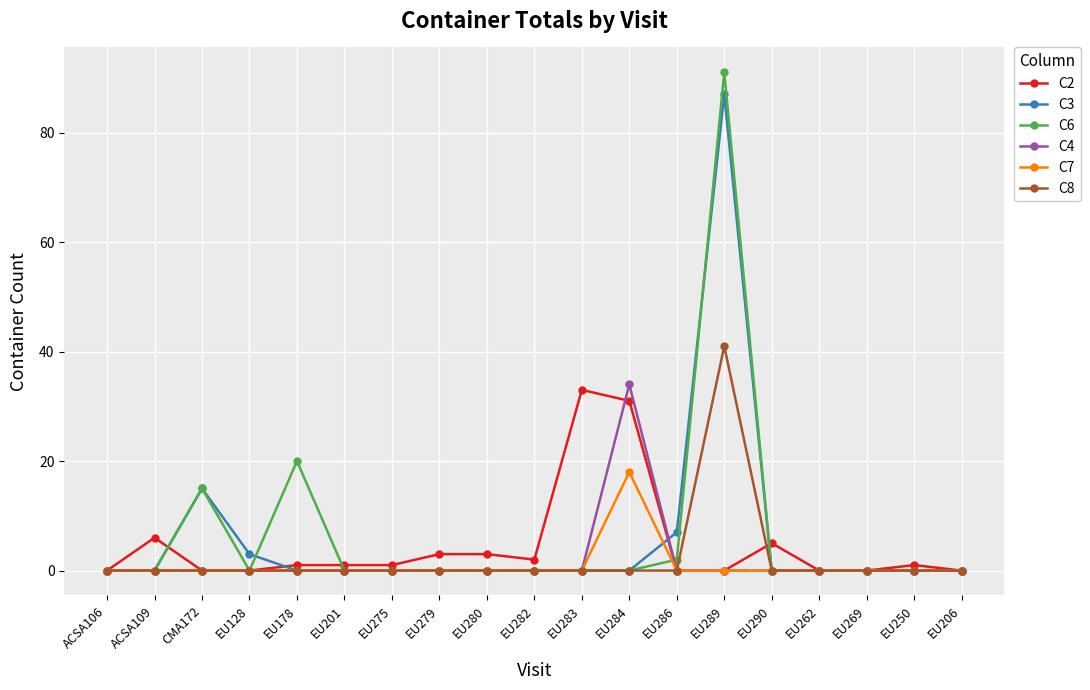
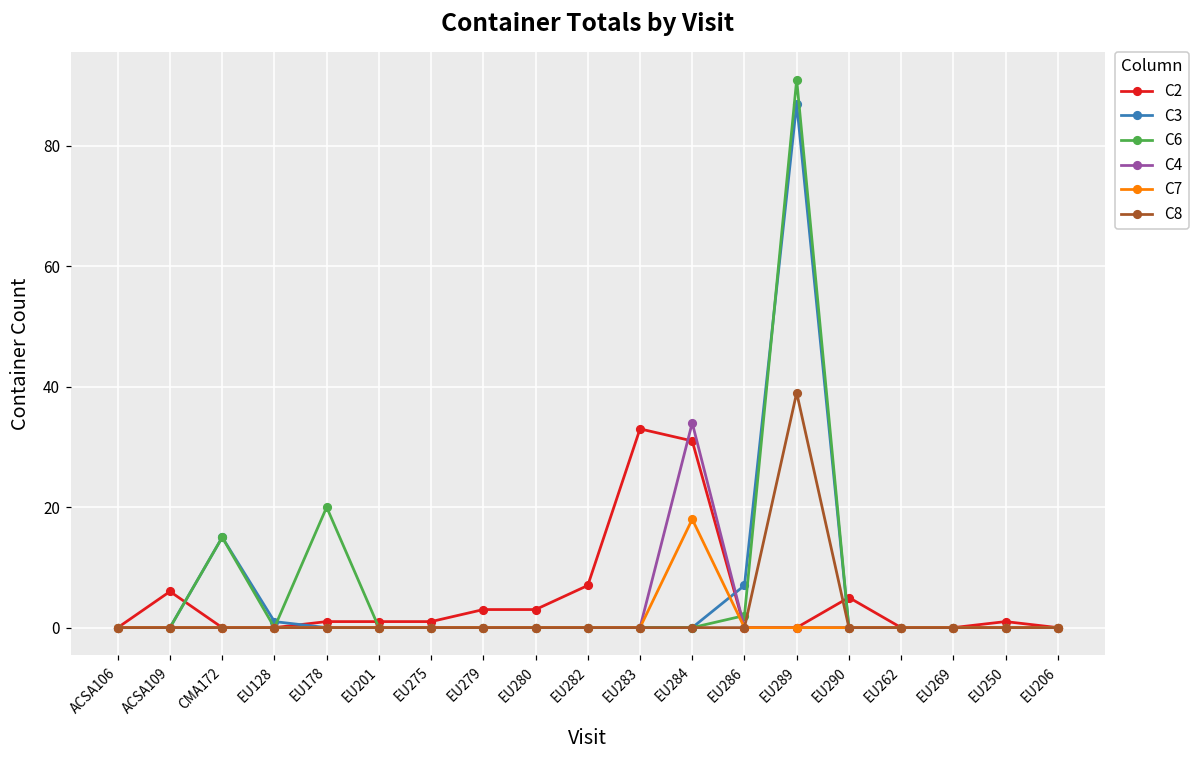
C3, EU128: 3 -> 1
C2, EU282: 2 -> 7
C8, EU289: 41 -> 39
